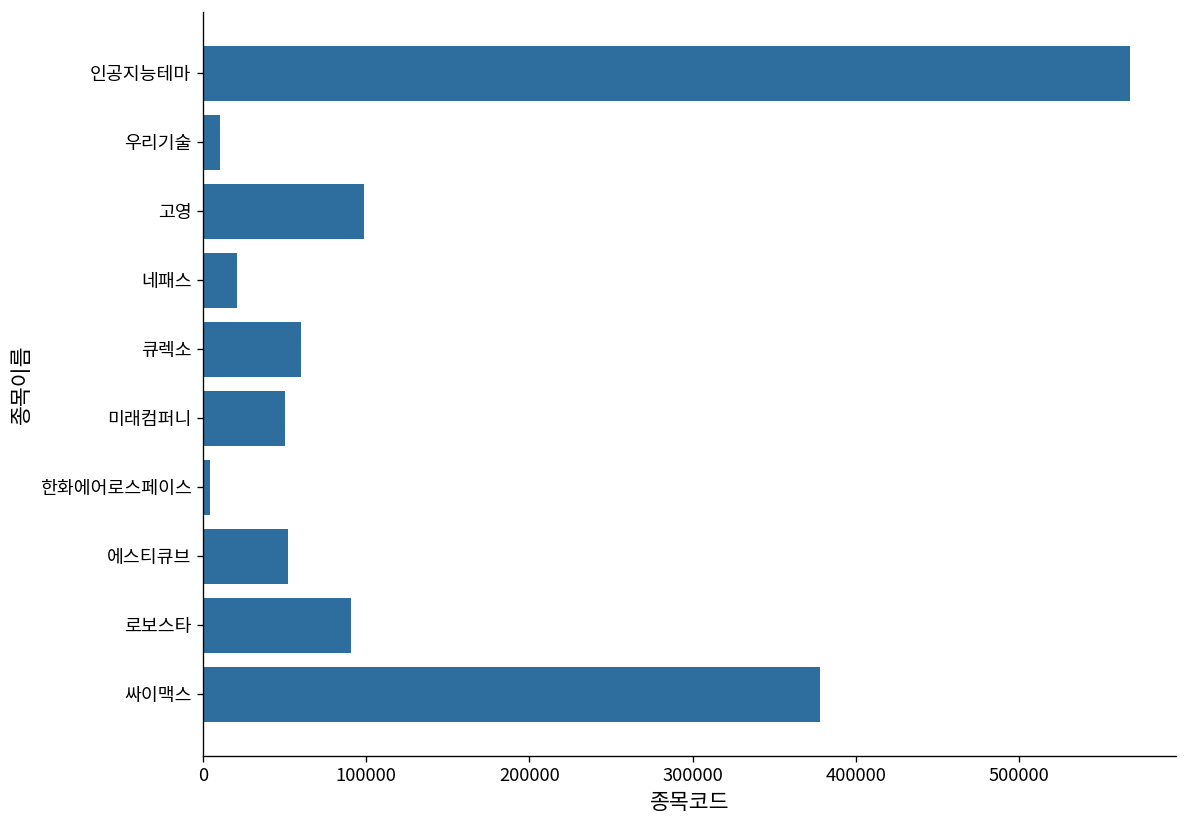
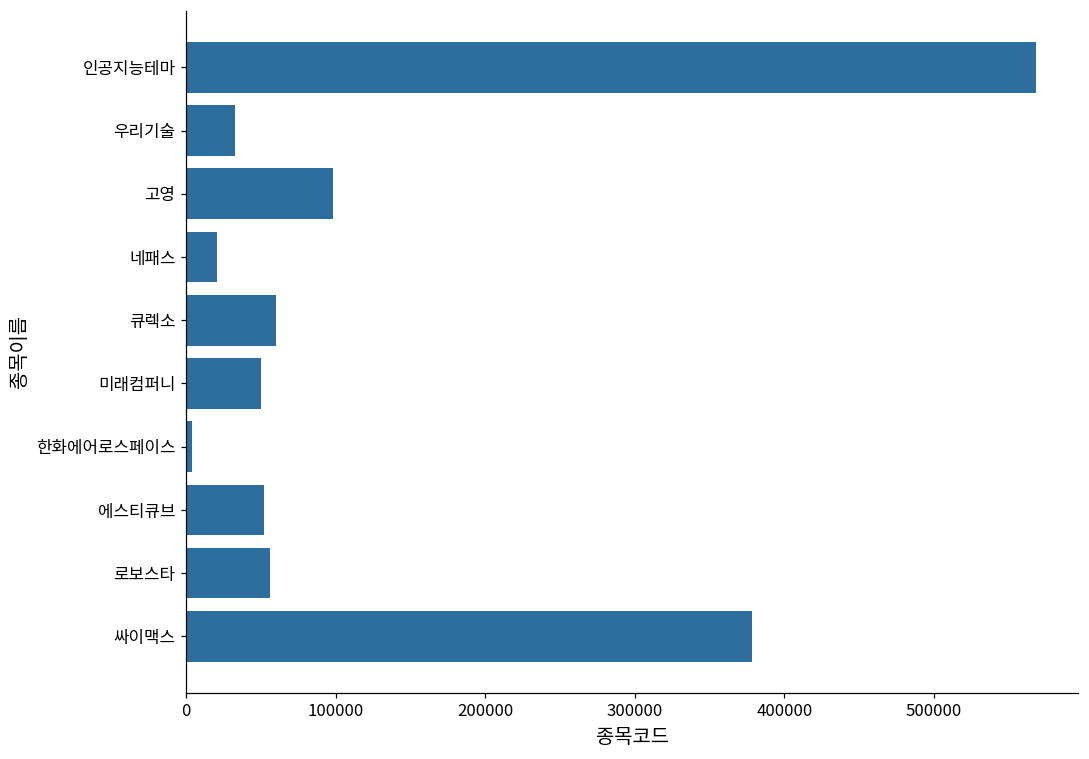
우리기술: 10000 -> 33000
로보스타: 90000 -> 56000
